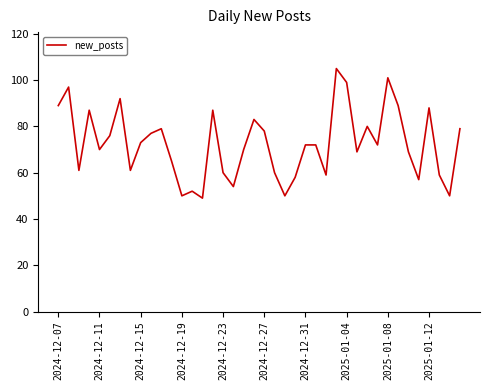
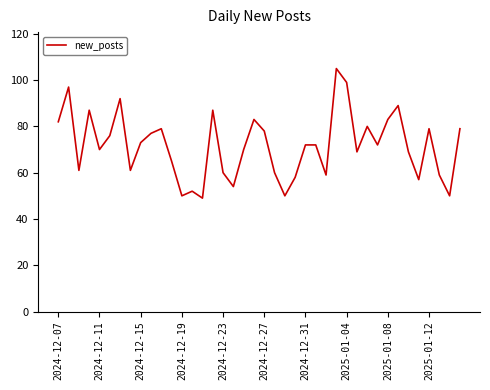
2024-12-07: 89 -> 82
2025-01-08: 101 -> 83
2025-01-12: 88 -> 79
